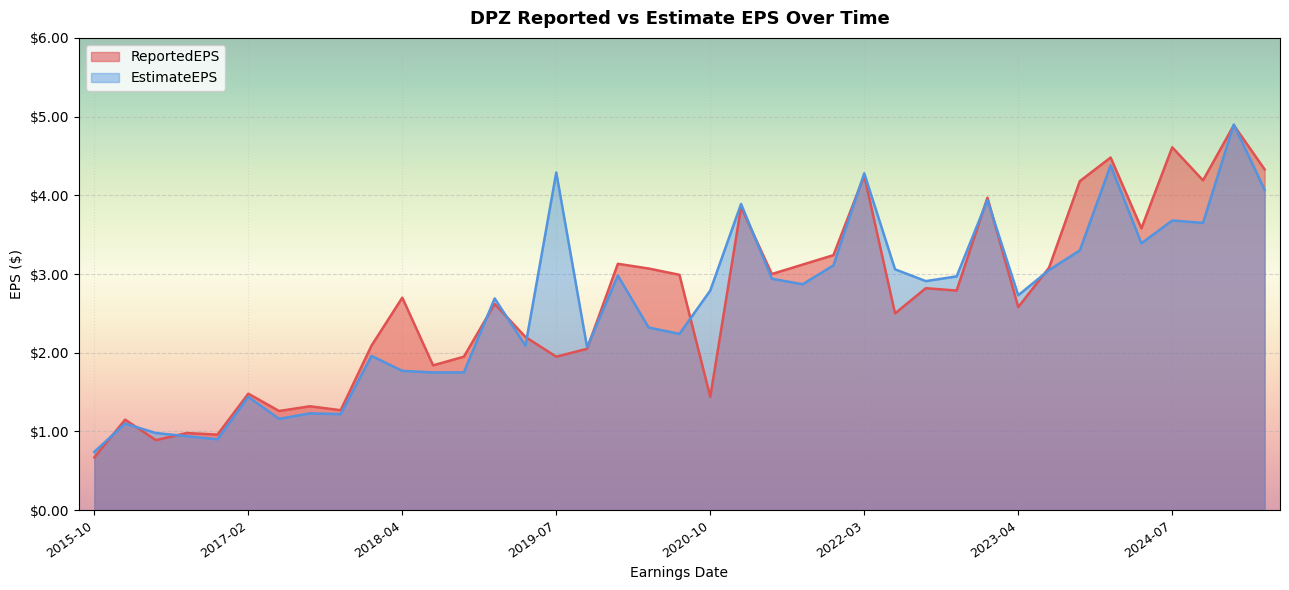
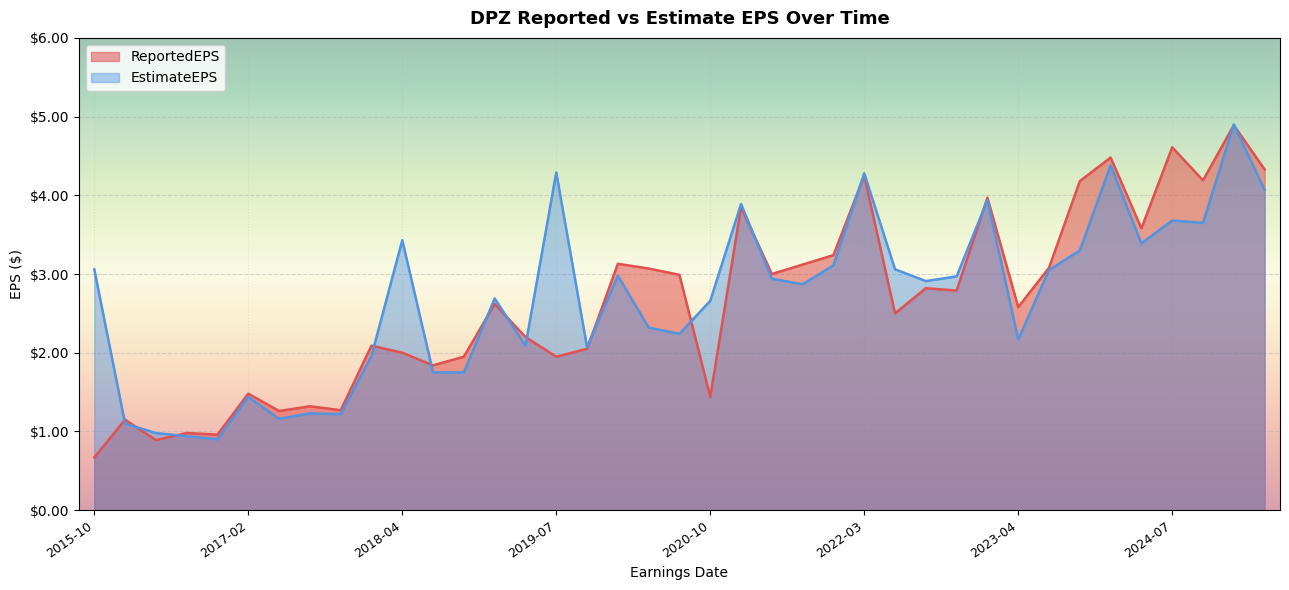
EstimateEPS, 2015-10: $0.7 -> $3.1
ReportedEPS, 2018-04: $2.7 -> $2.0
EstimateEPS, 2018-04: $1.8 -> $3.4
EstimateEPS, 2020-10: $2.8 -> $2.7
EstimateEPS, 2023-04: $2.7 -> $2.2
